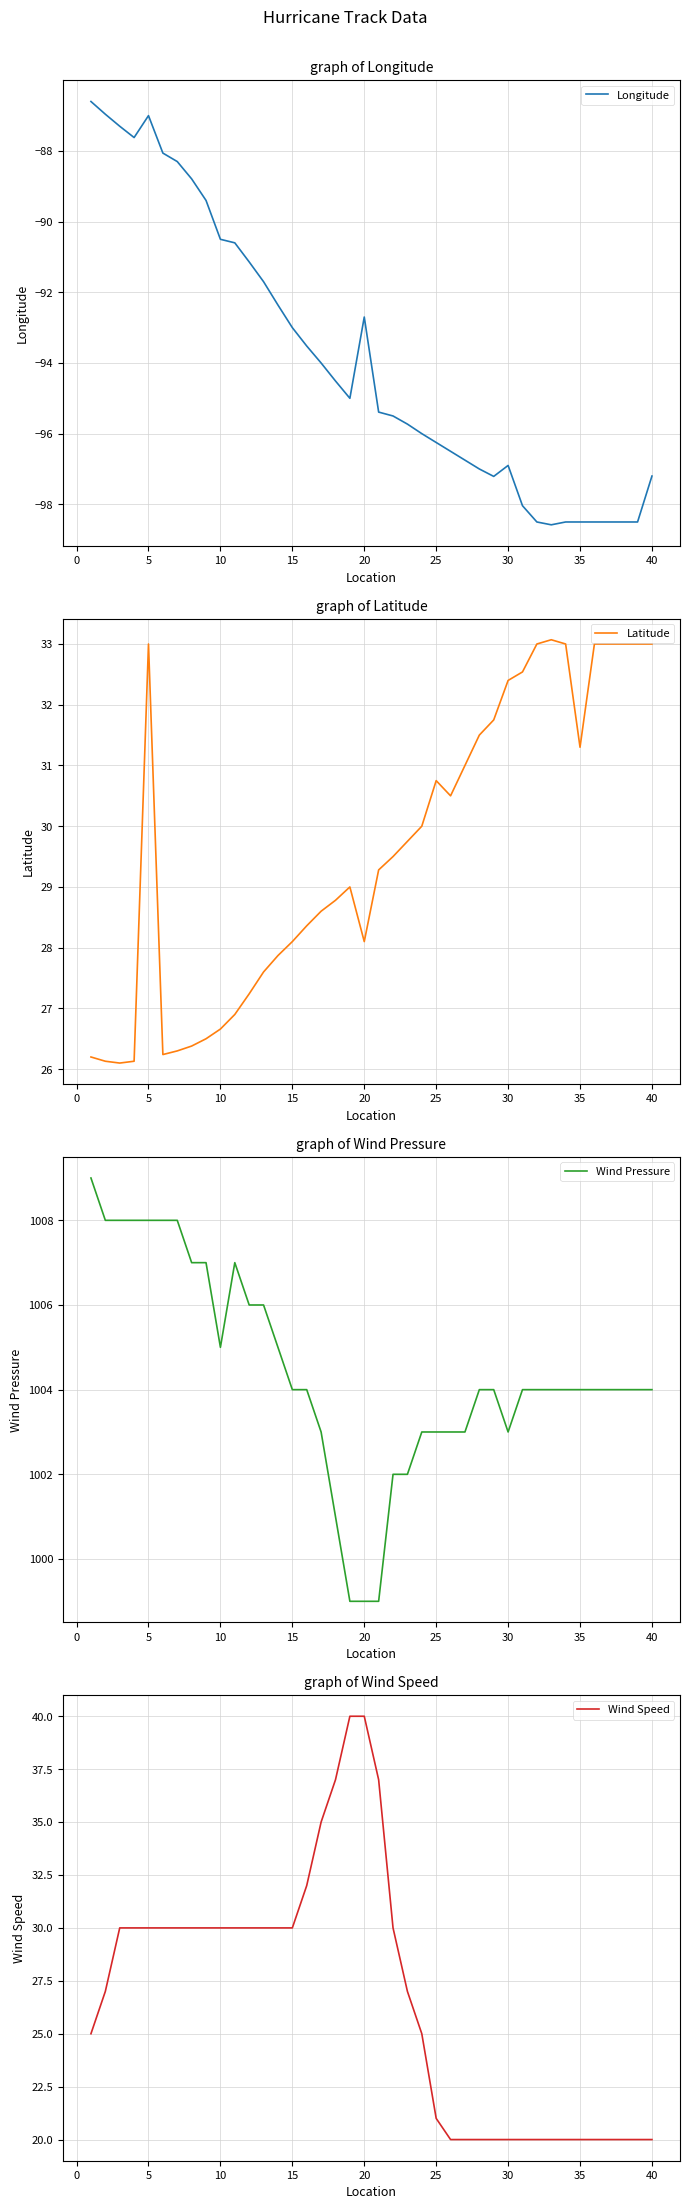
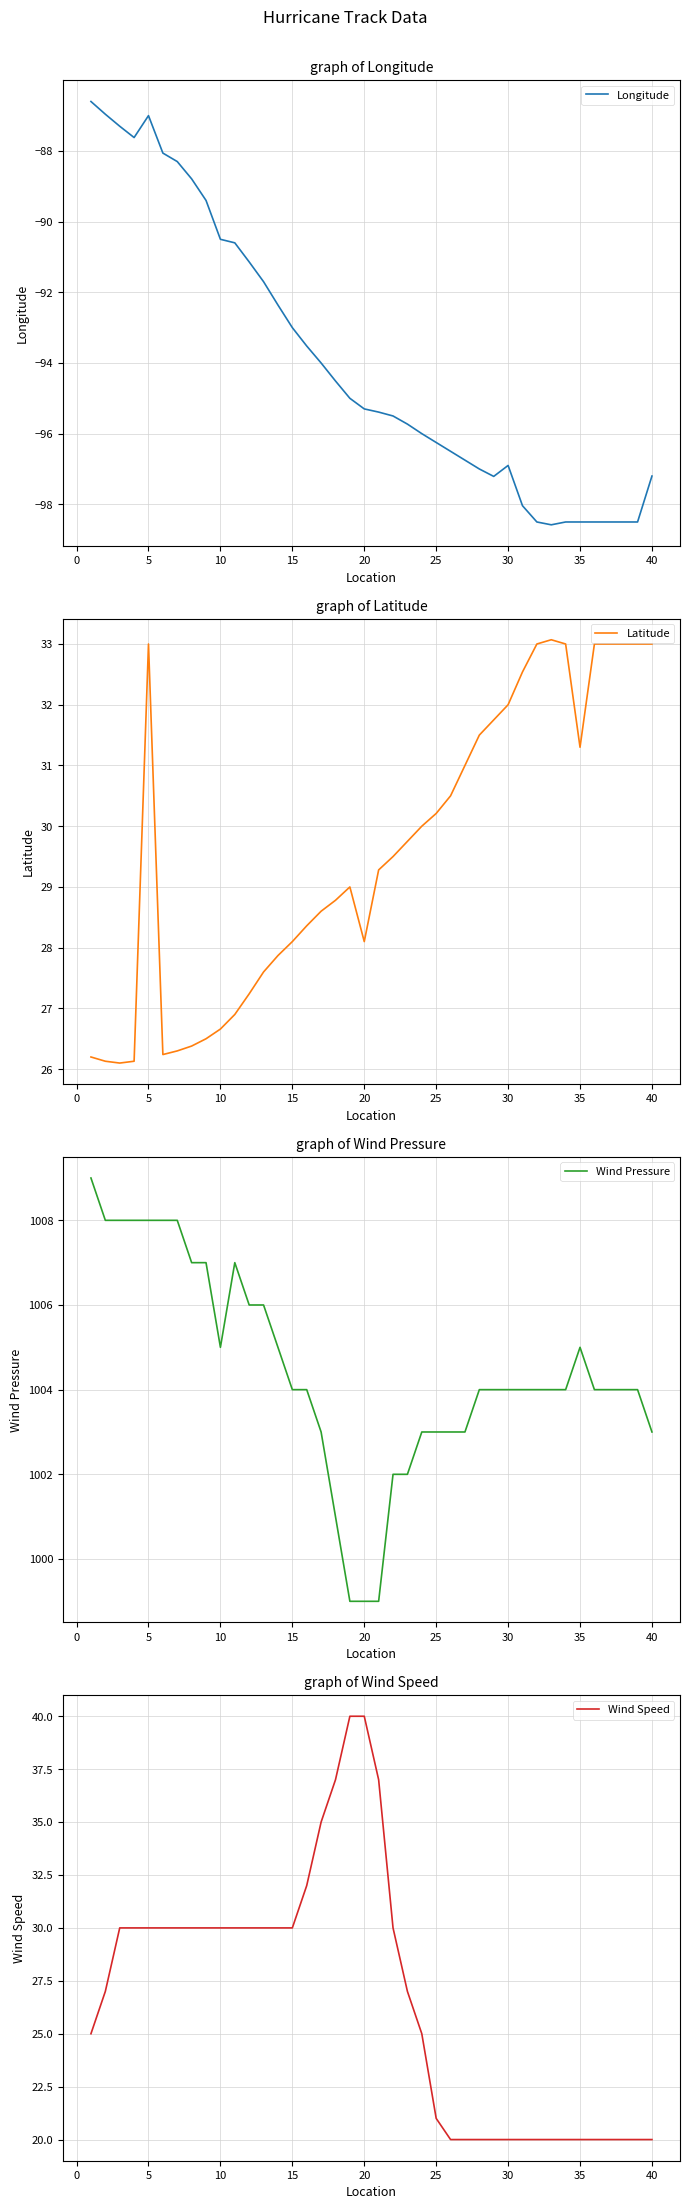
graph of Longitude, 20: -92.7 -> -95.3
graph of Latitude, 25: 30.8 -> 30.2
graph of Latitude, 30: 32.4 -> 32.0
graph of Wind Pressure, 30: 1003 -> 1004
graph of Wind Pressure, 35: 1004 -> 1005
graph of Wind Pressure, 40: 1004 -> 1003
